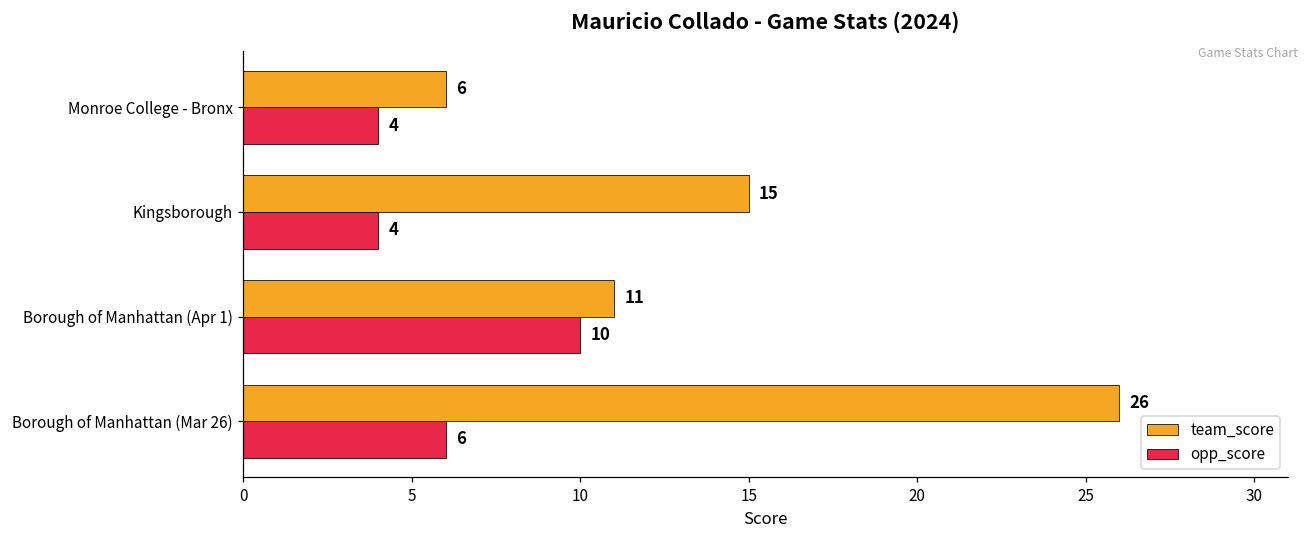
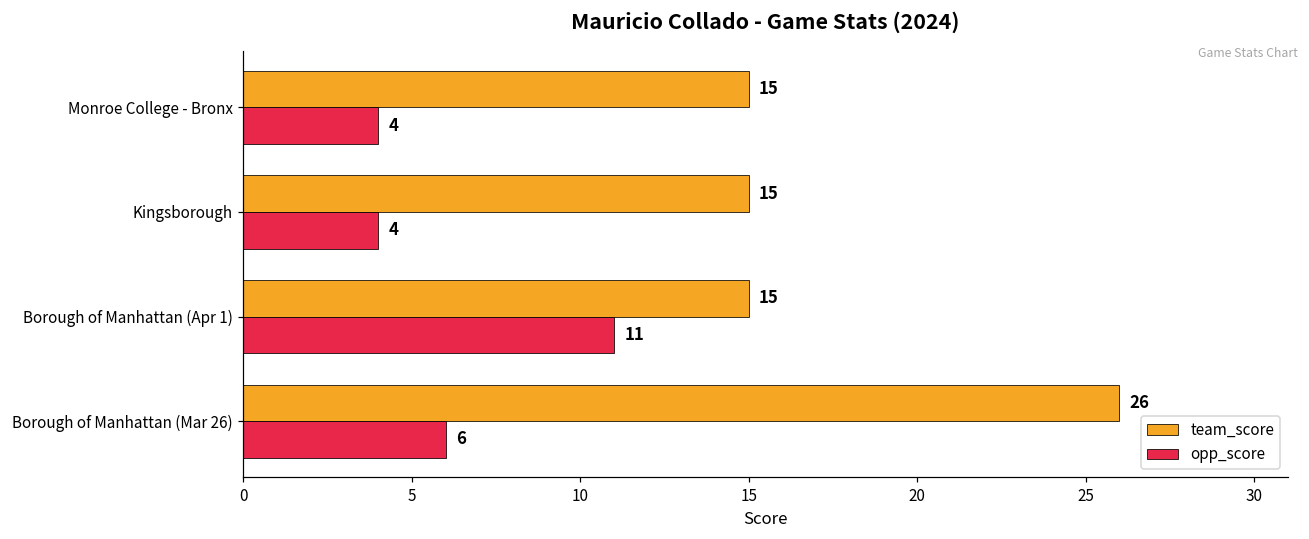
team_score, Monroe College - Bronx: 6 -> 15
team_score, Borough of Manhattan (Apr 1): 11 -> 15
opp_score, Borough of Manhattan (Apr 1): 10 -> 11
